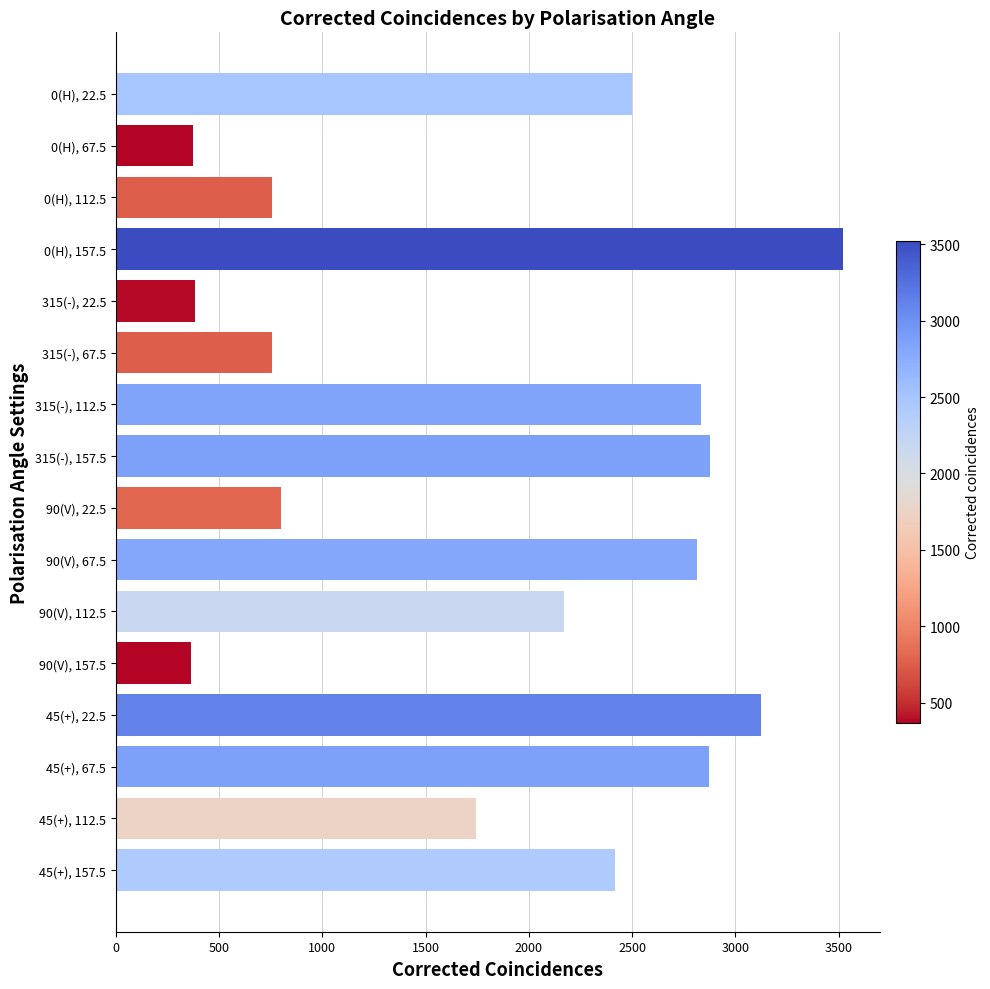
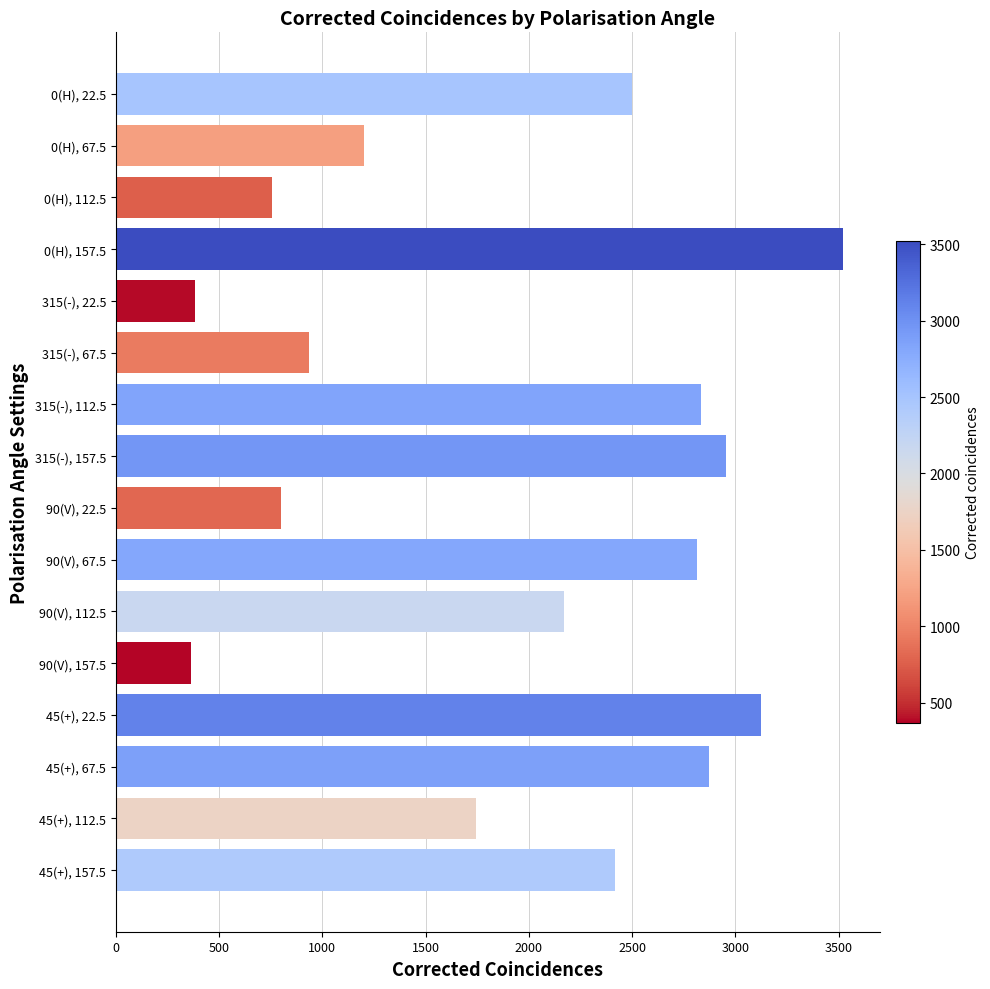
0(H), 67.5: 370 -> 1200
315(-), 67.5: 760 -> 930
315(-), 157.5: 2880 -> 2960
